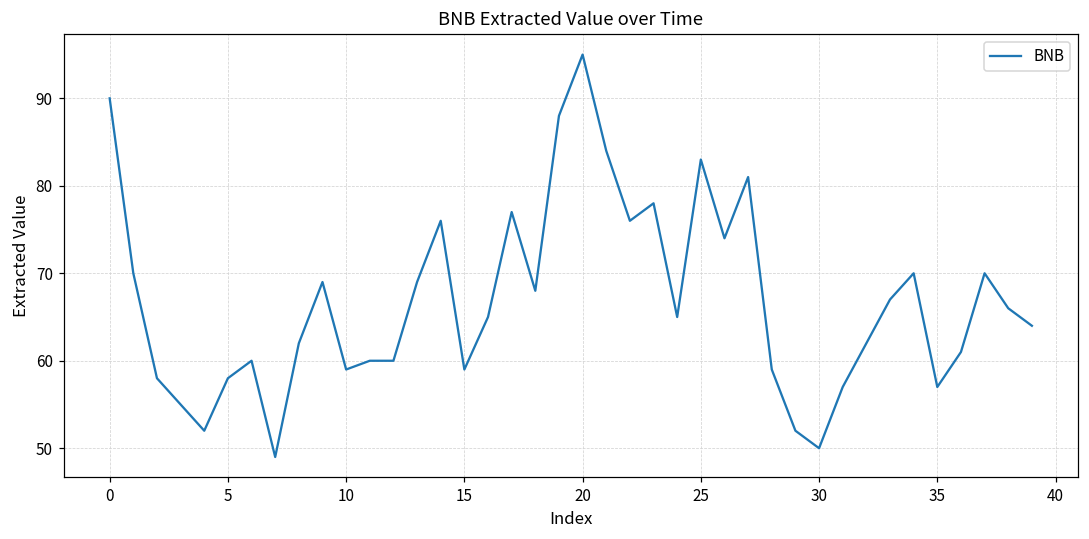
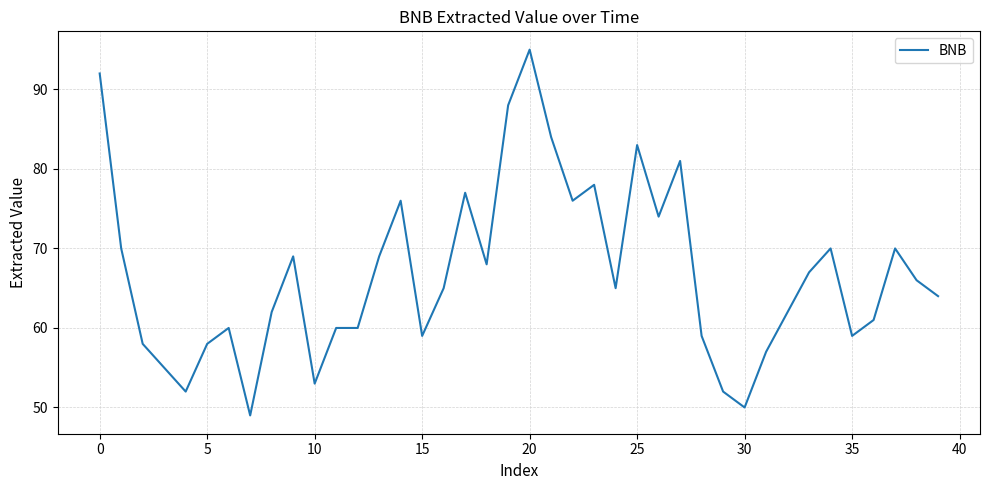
0: 90 -> 92
10: 59 -> 53
35: 57 -> 59
